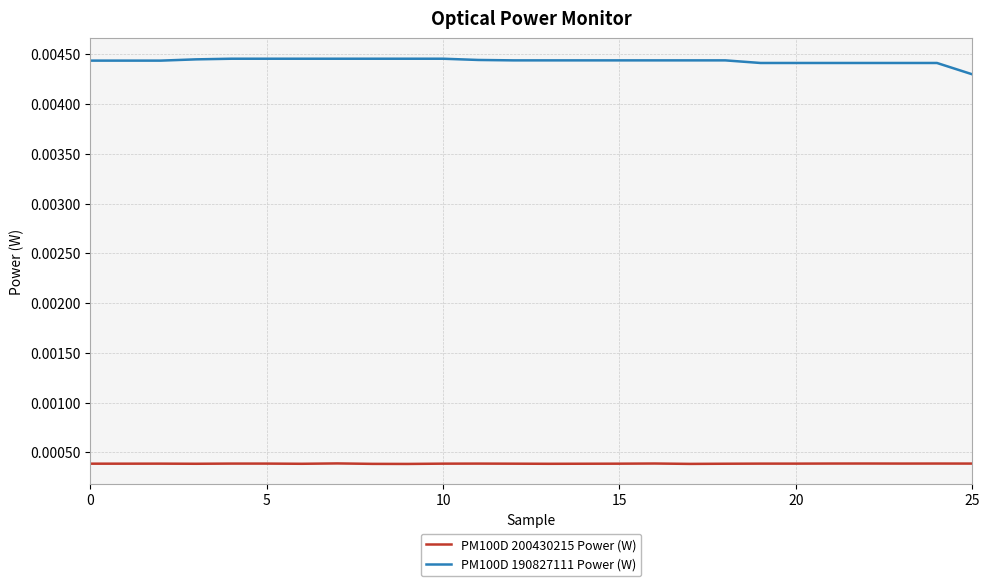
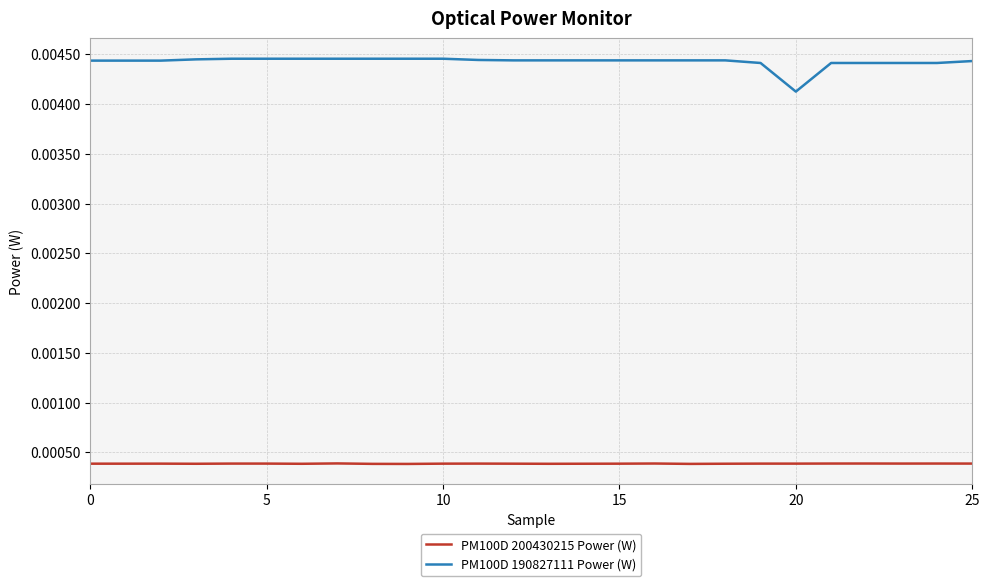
PM100D 190827111 Power (W), 20: 0.0044 -> 0.0041
PM100D 190827111 Power (W), 25: 0.0043 -> 0.0044
